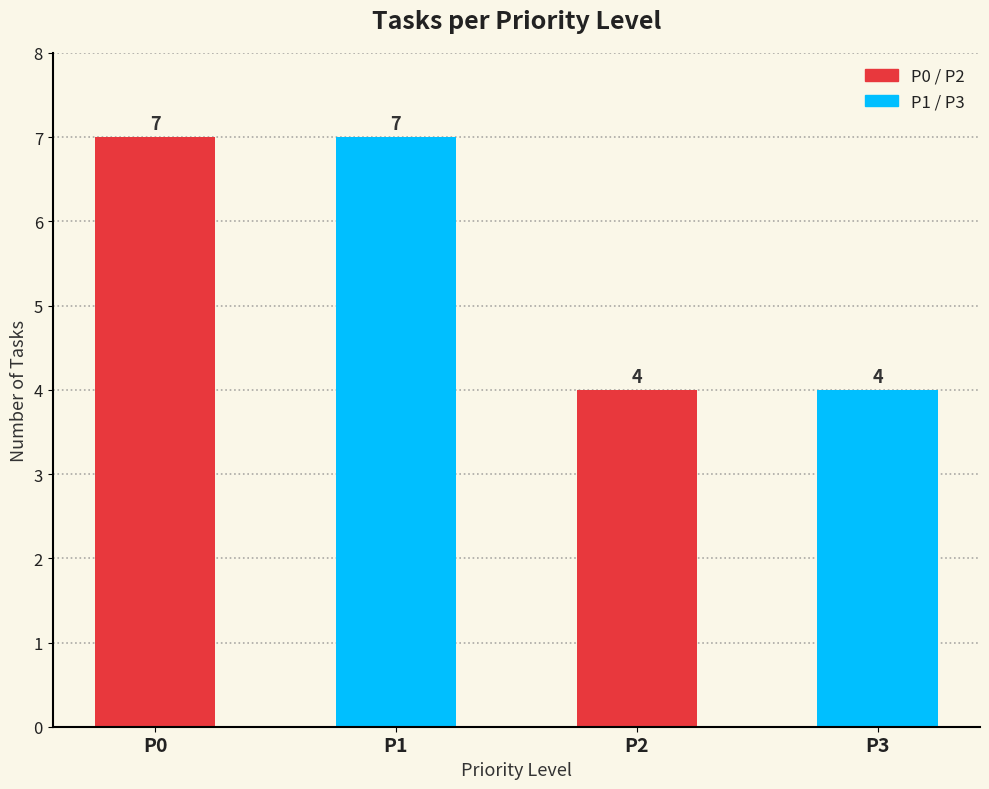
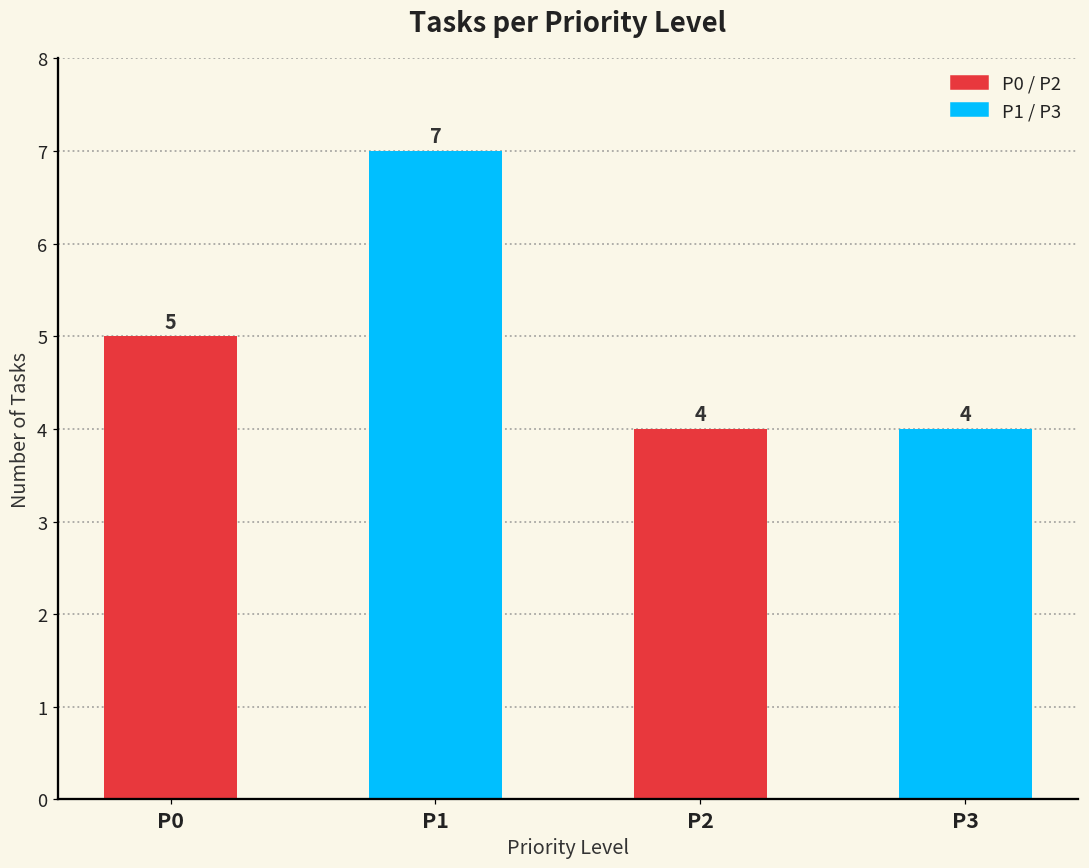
P0: 7 -> 5
